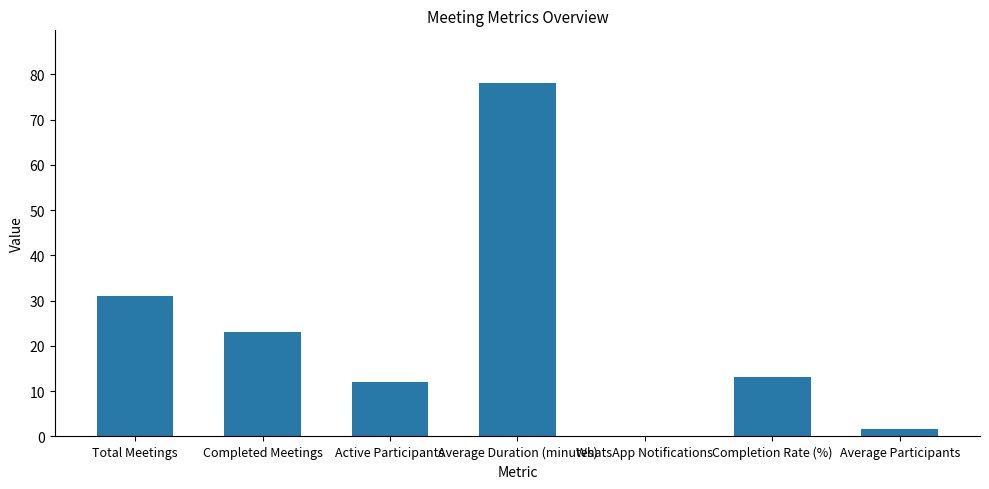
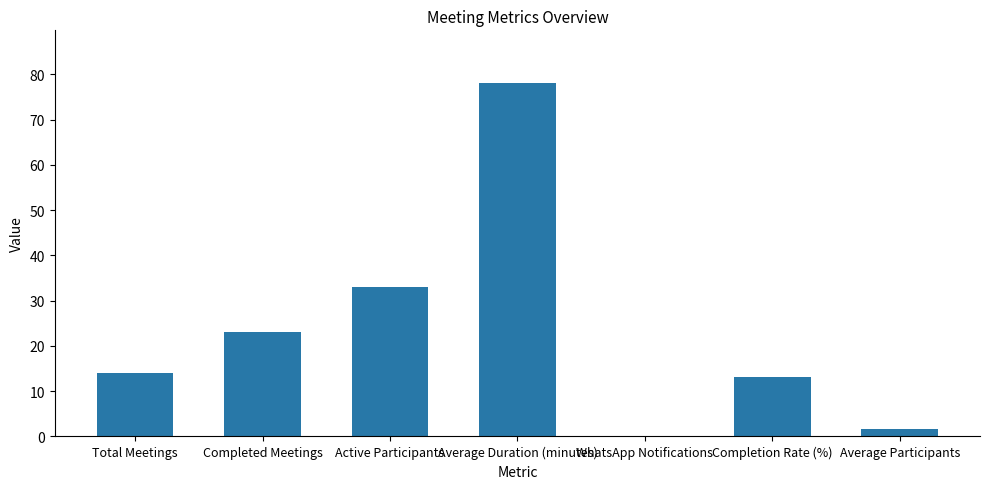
Total Meetings: 31 -> 14
Active Participants: 12 -> 33
